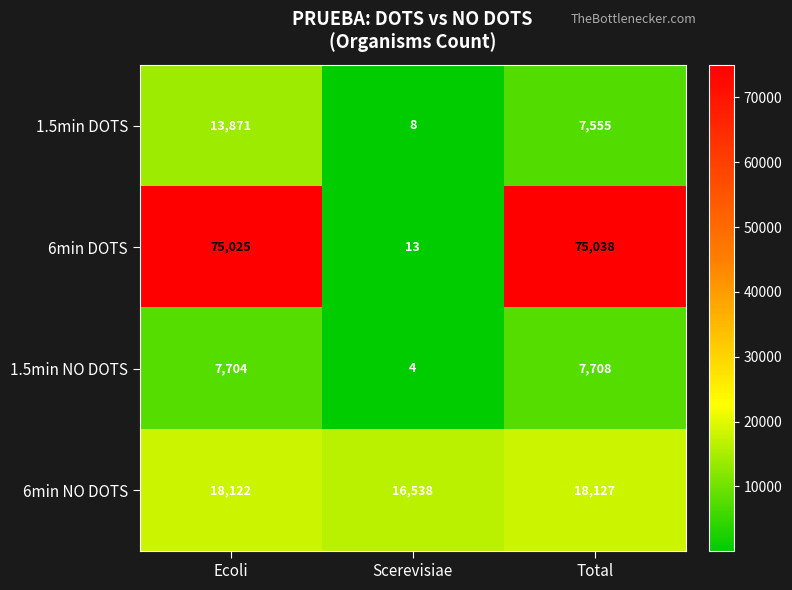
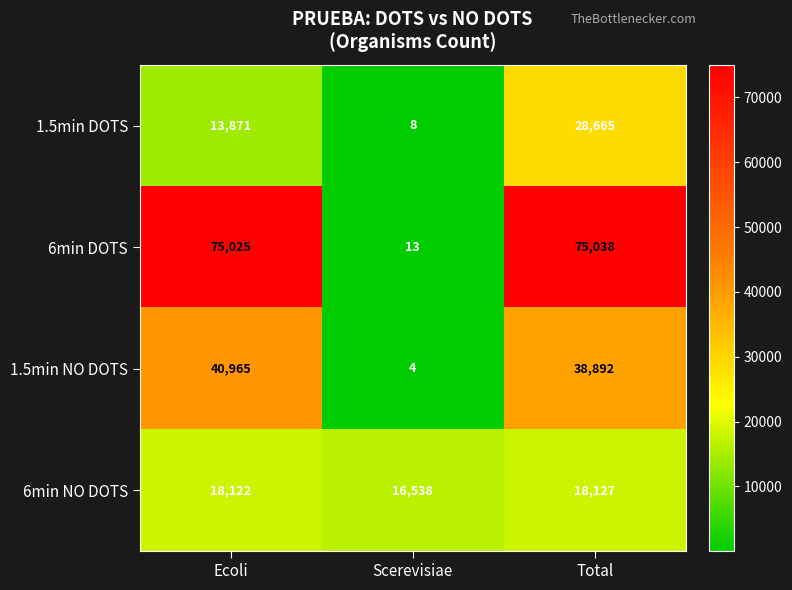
1.5min DOTS, Total: 7,555 -> 28,665
1.5min NO DOTS, Ecoli: 7,704 -> 40,965
1.5min NO DOTS, Total: 7,708 -> 38,892
